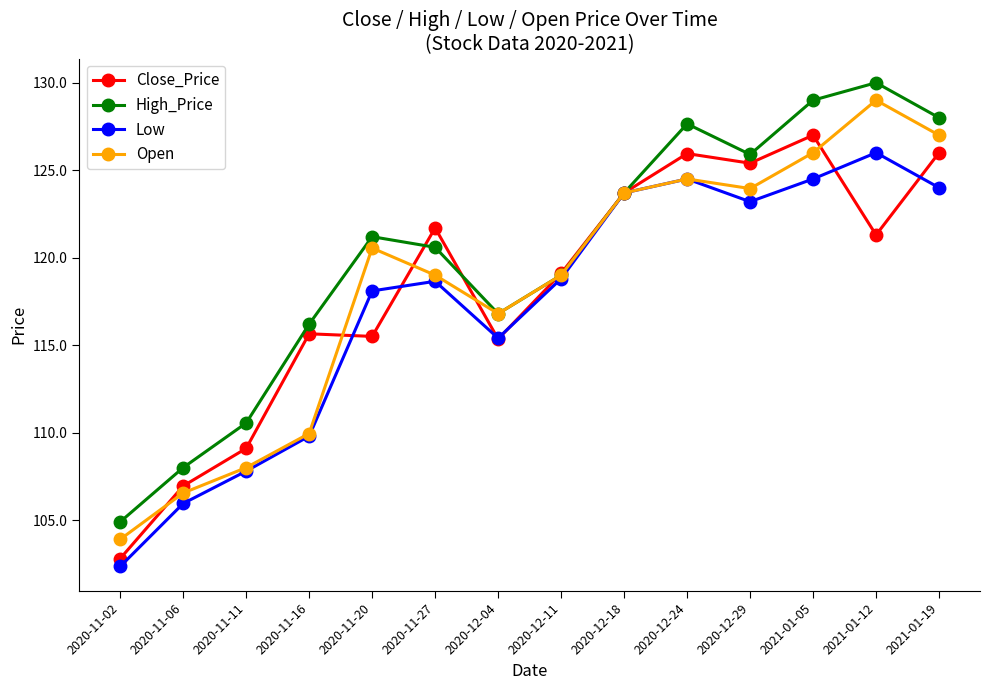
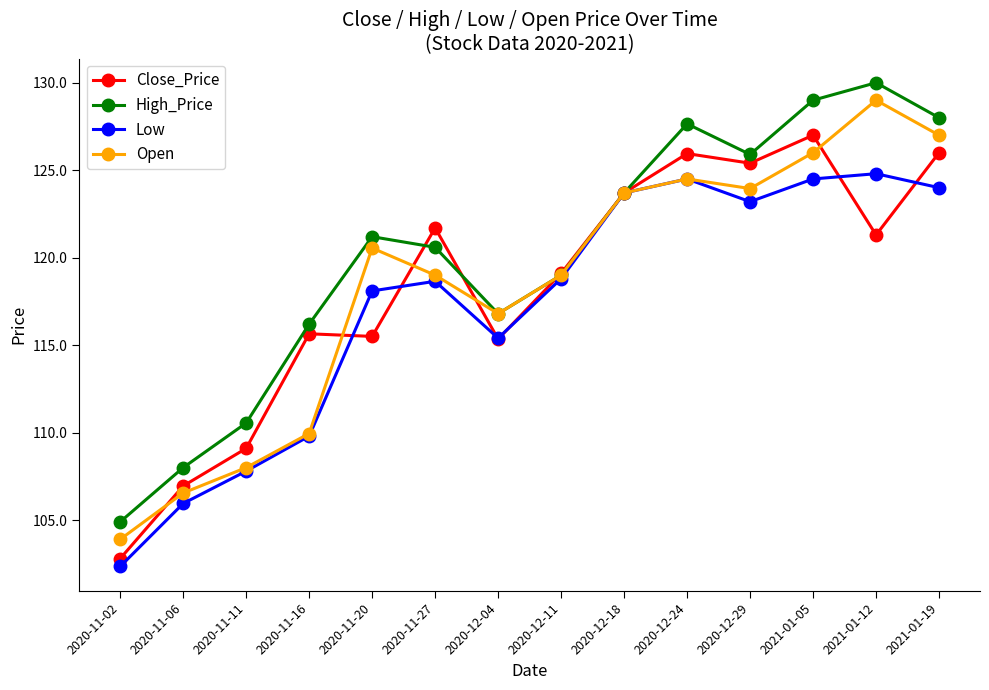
Low, 2021-01-12: 126.0 -> 124.8
